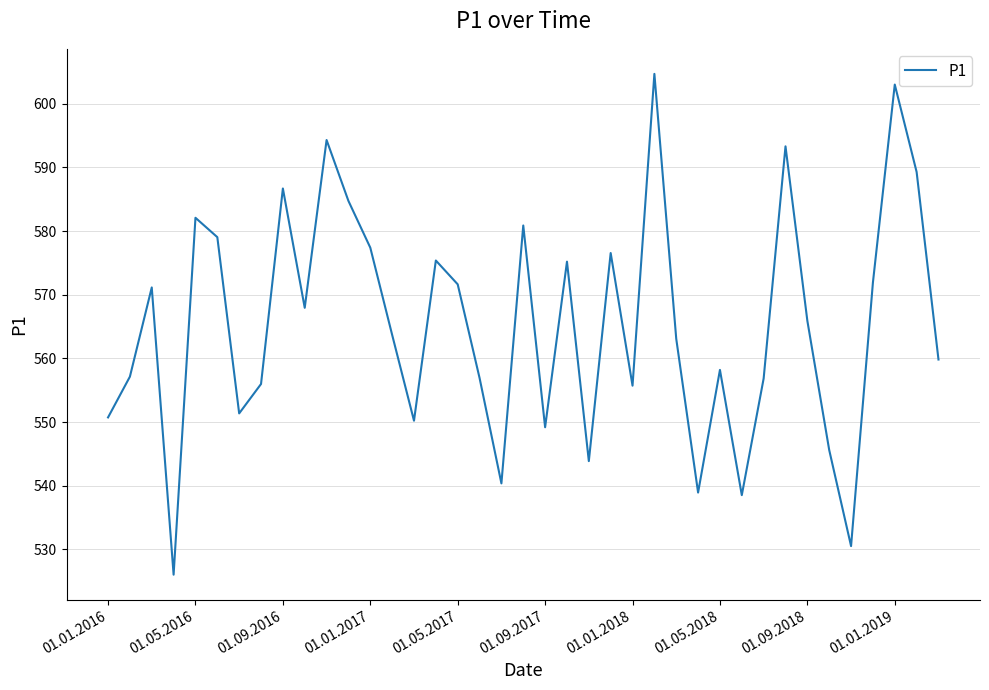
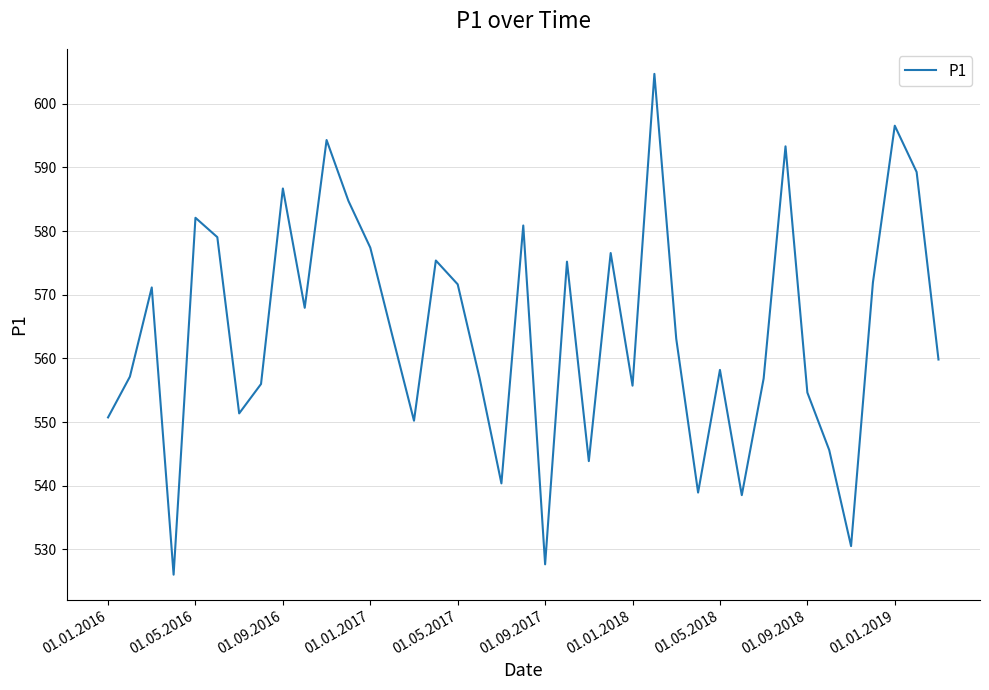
01.09.2017: 549 -> 528
01.09.2018: 566 -> 555
01.01.2019: 603 -> 597
